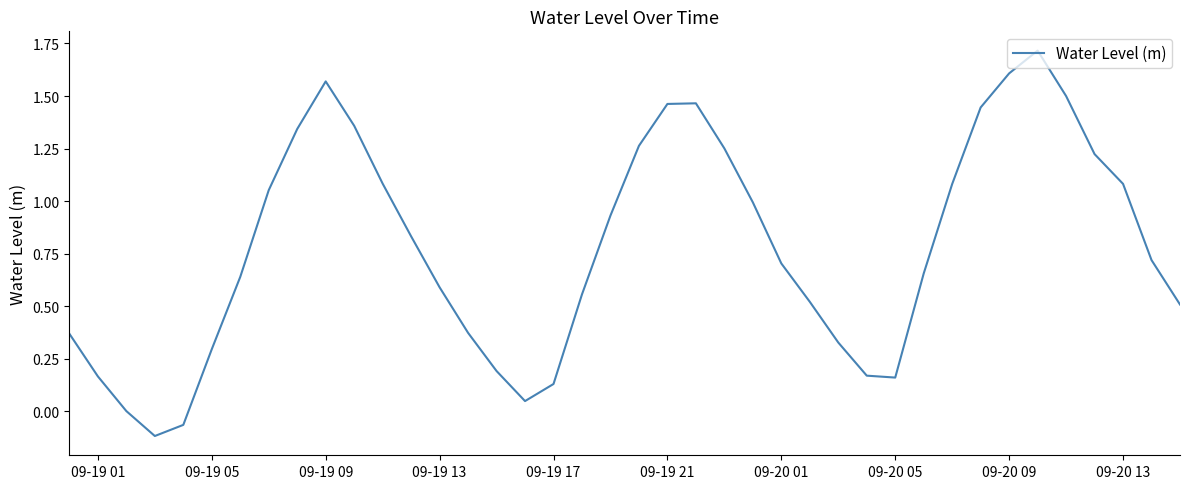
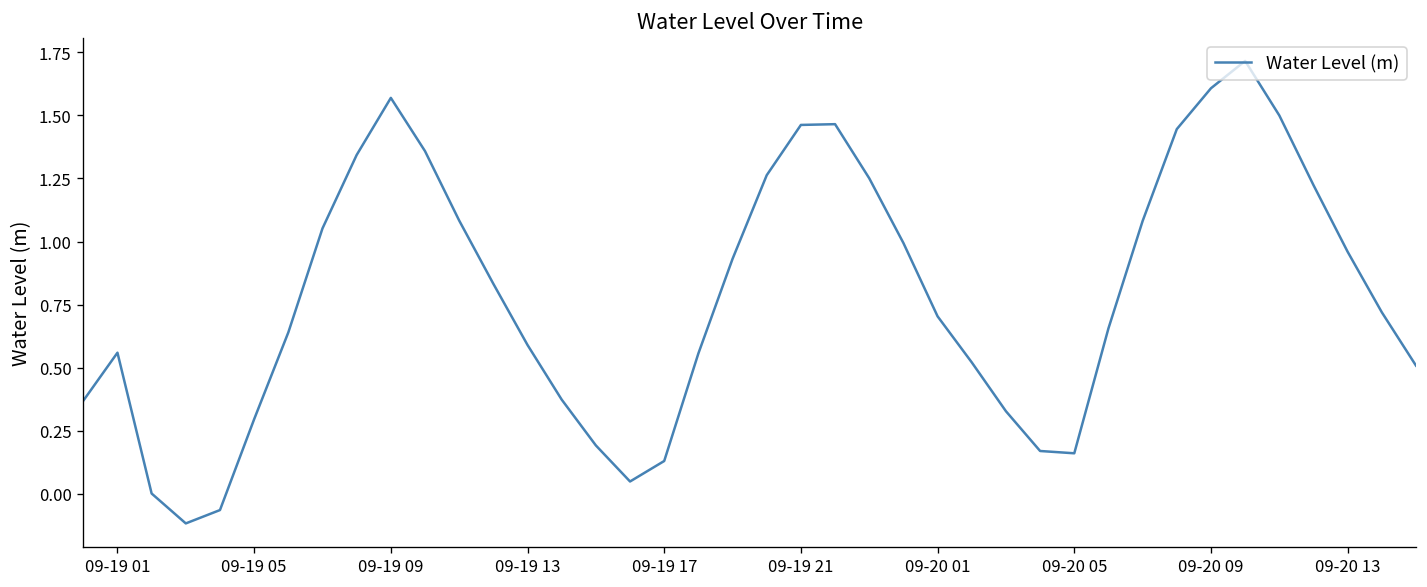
09-19 01: 0.17 -> 0.56
09-20 13: 1.08 -> 0.96
